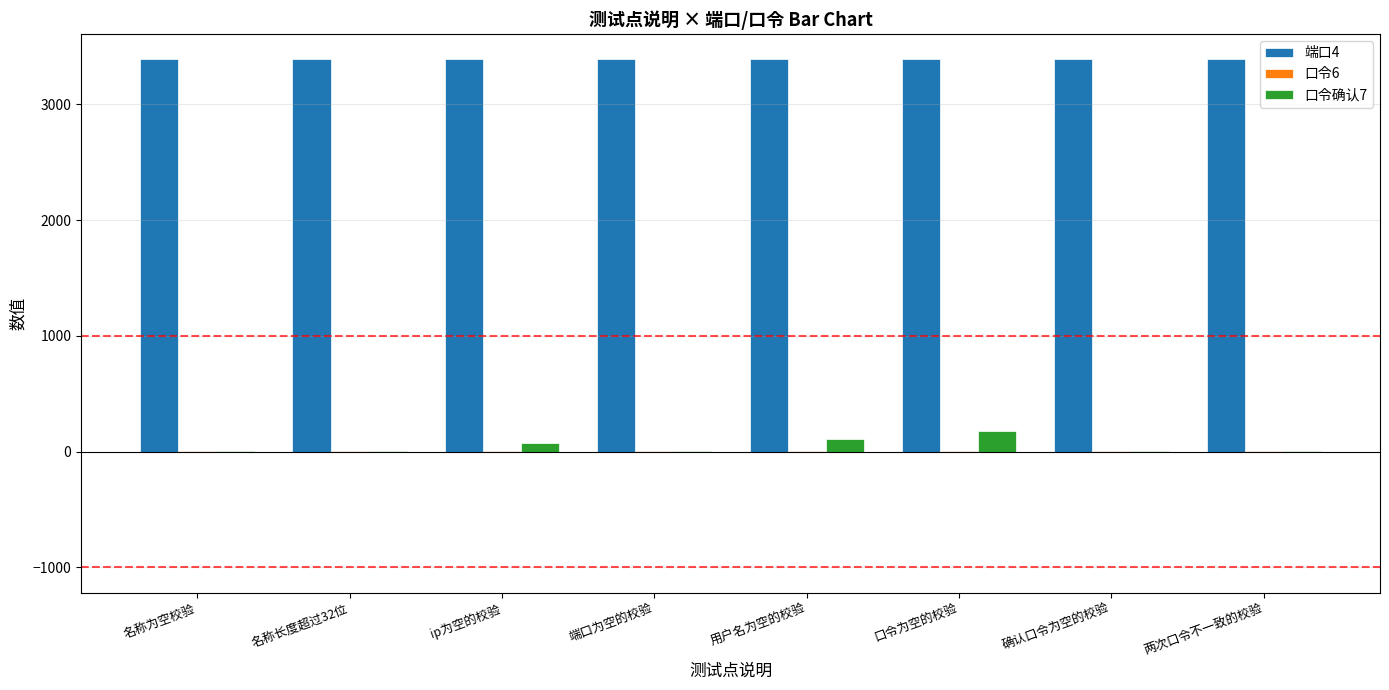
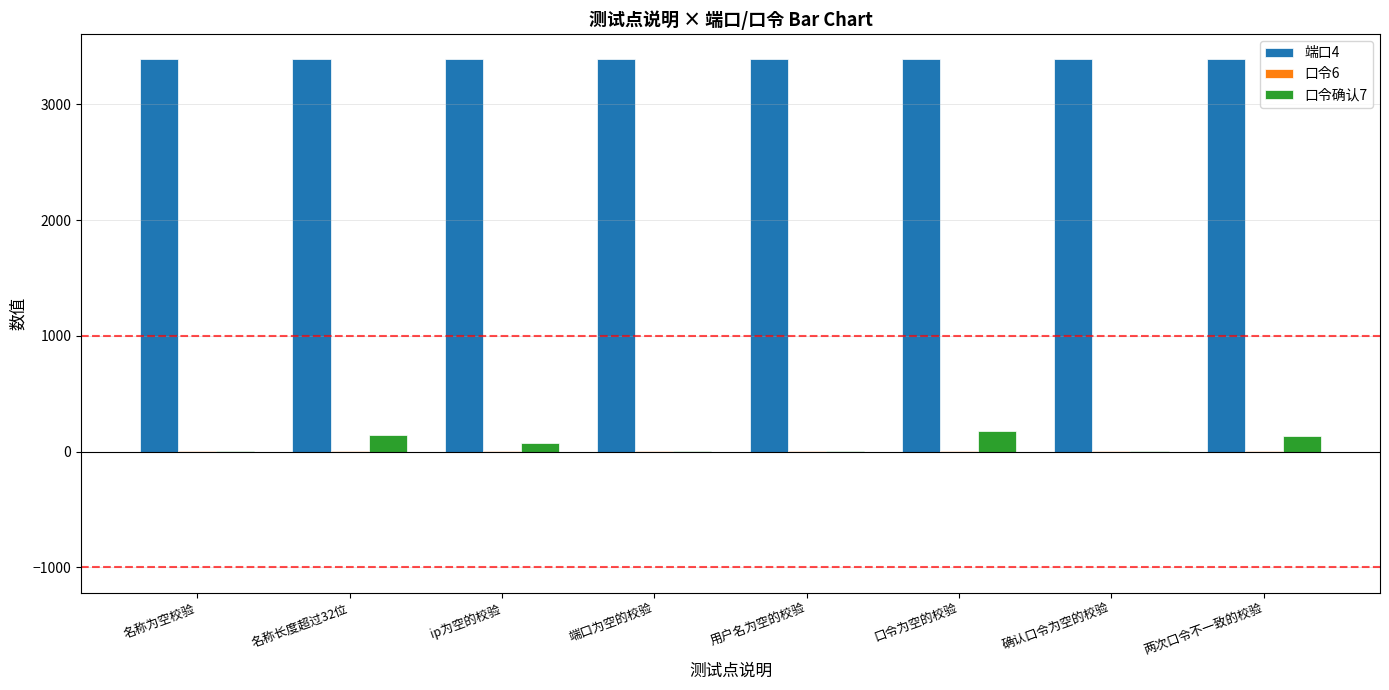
口令确认7, 名称长度超过32位: 0 -> 140
口令确认7, 用户名为空的校验: 110 -> 0
口令确认7, 两次口令不一致的校验: 0 -> 140
